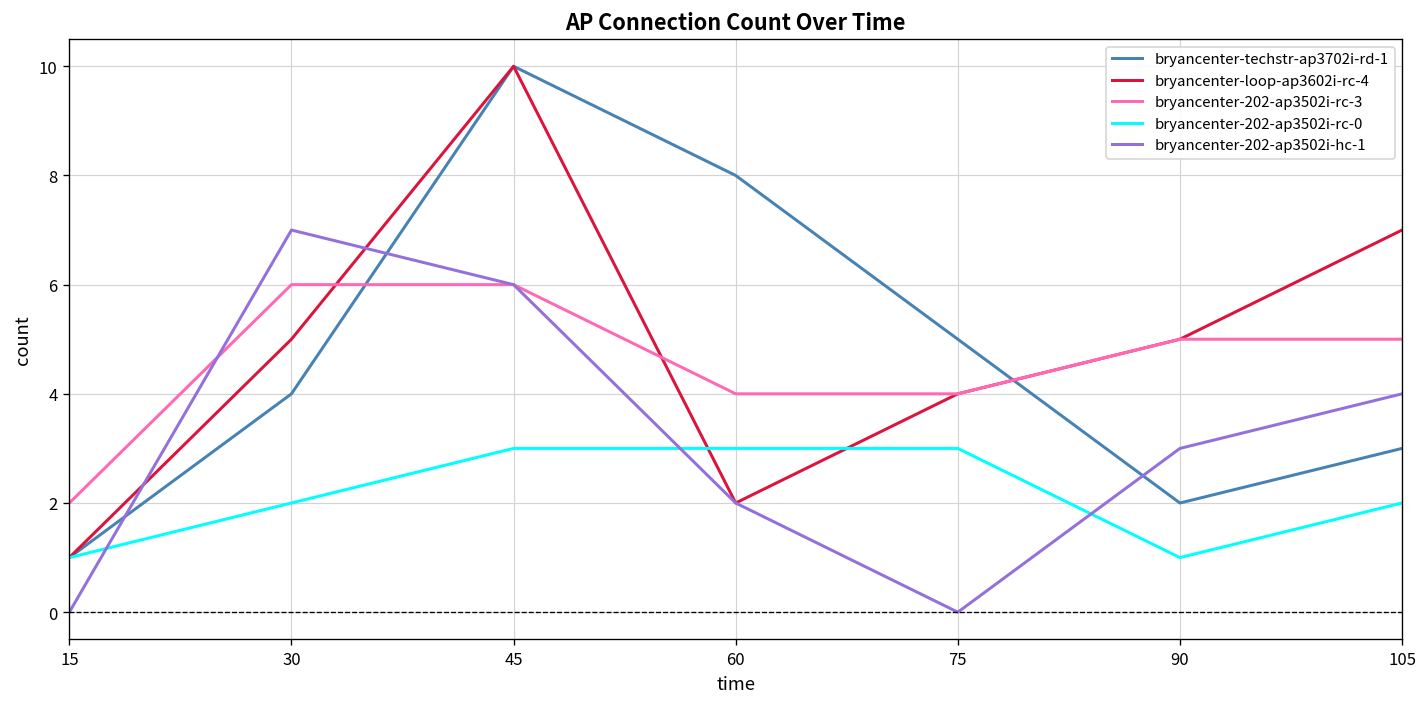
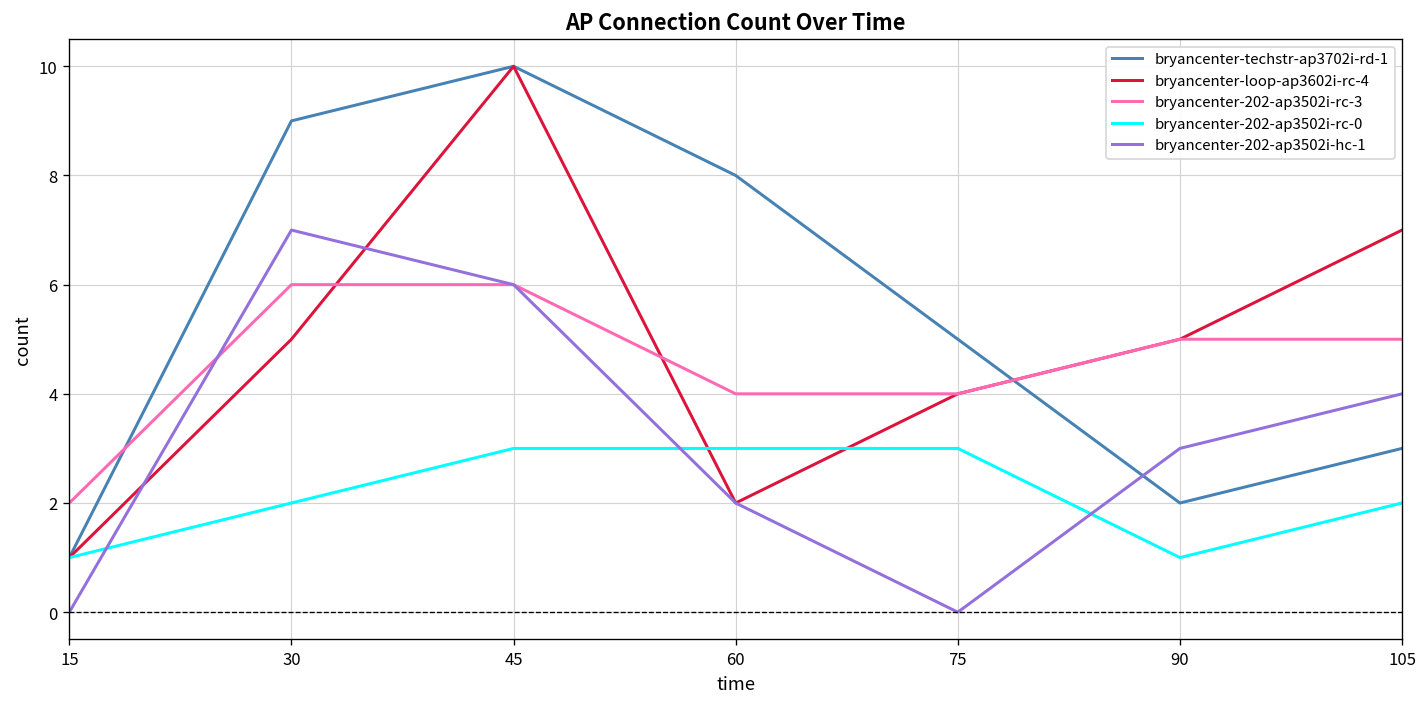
bryancenter-techstr-ap3702i-rd-1, 30: 4 -> 9
